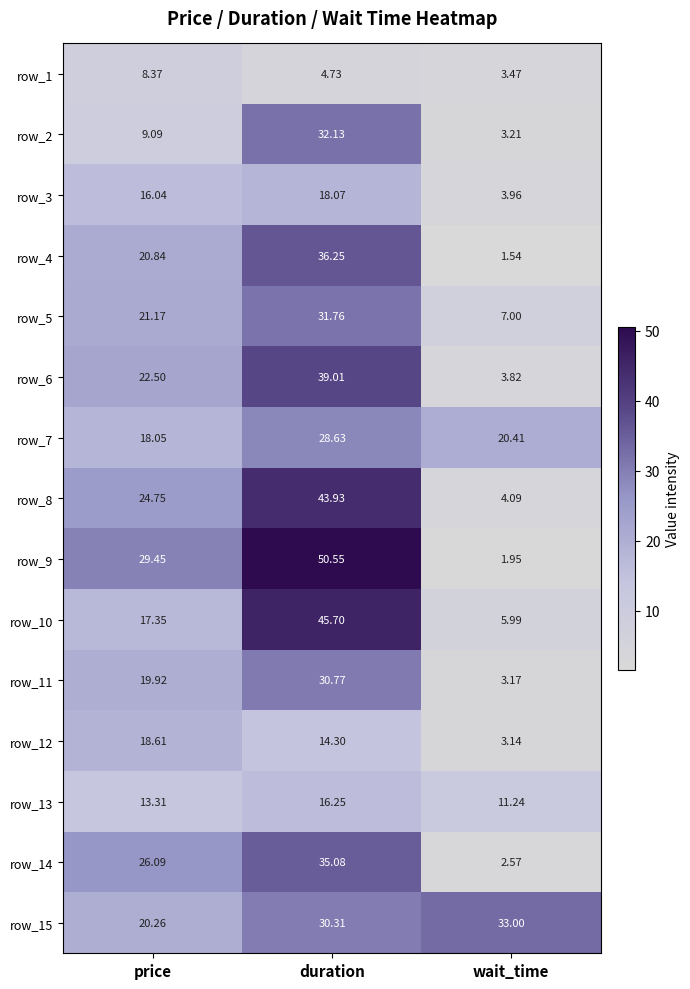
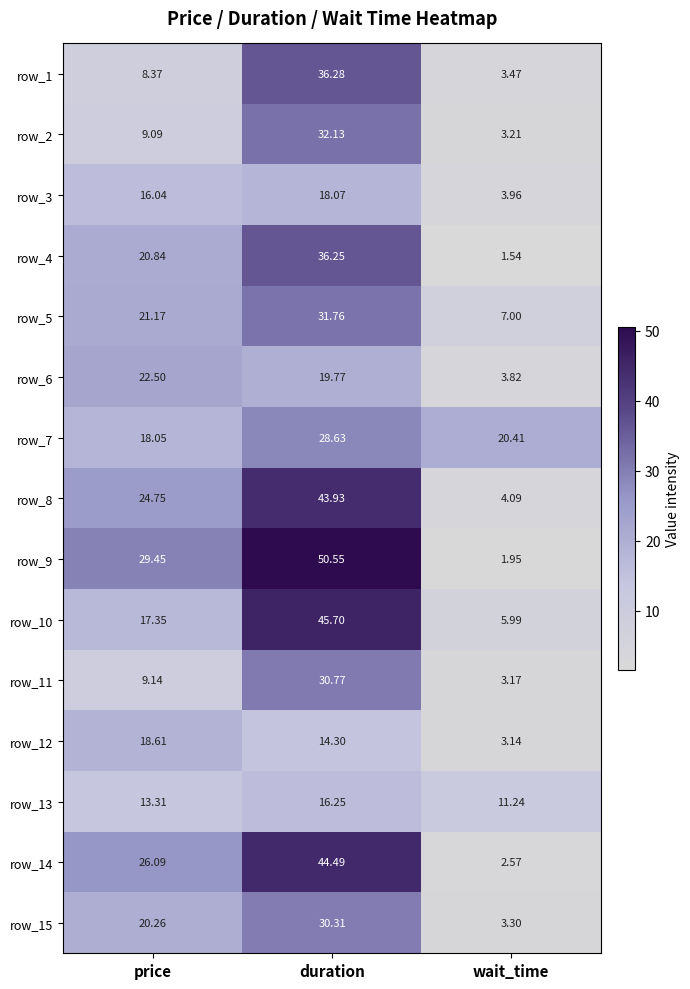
row_1, duration: 4.73 -> 36.28
row_6, duration: 39.01 -> 19.77
row_11, price: 19.92 -> 9.14
row_14, duration: 35.08 -> 44.49
row_15, wait_time: 33.00 -> 3.30
